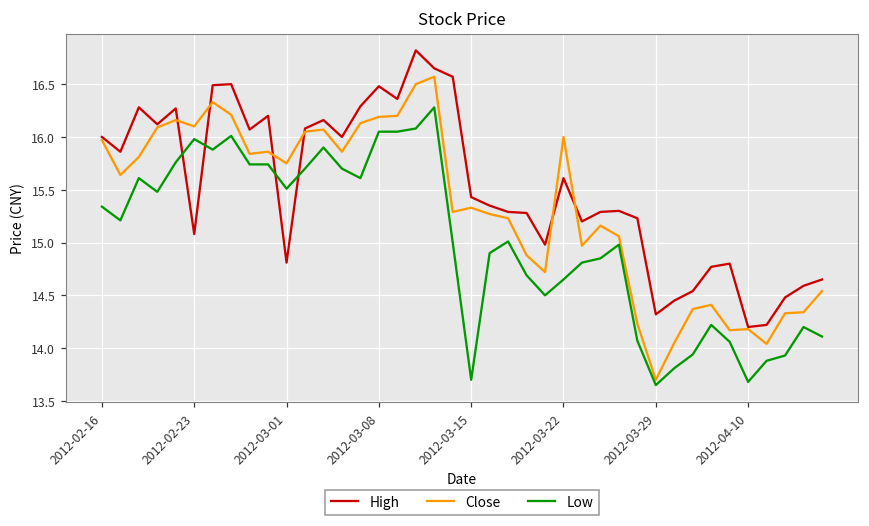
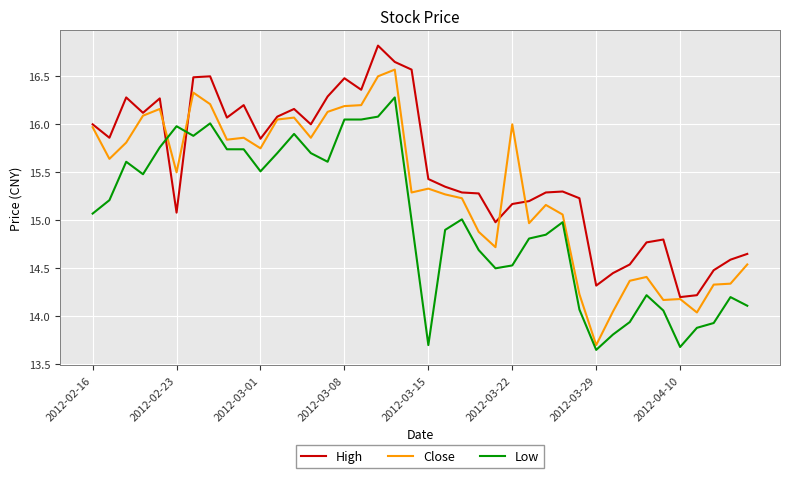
Low, 2012-02-16: 15.3 -> 15.1
Close, 2012-02-23: 16.1 -> 15.5
High, 2012-03-01: 14.8 -> 15.9
High, 2012-03-22: 15.6 -> 15.2
Low, 2012-03-22: 14.7 -> 14.5
